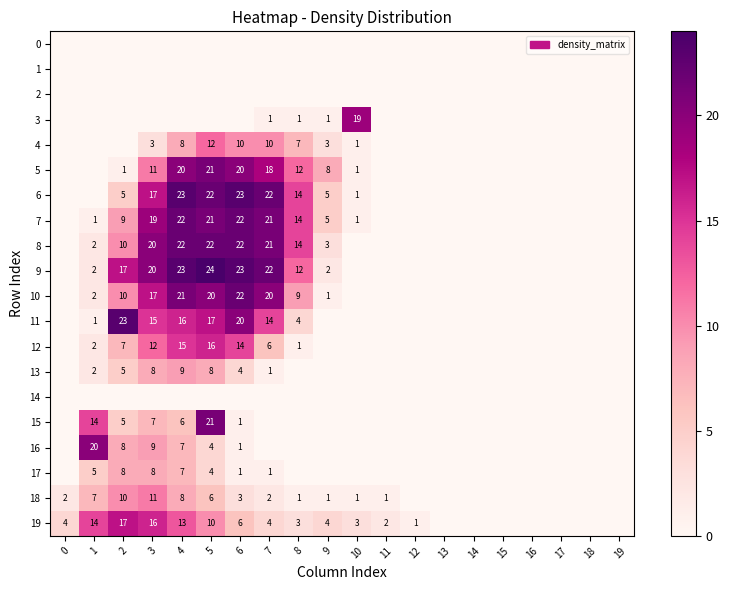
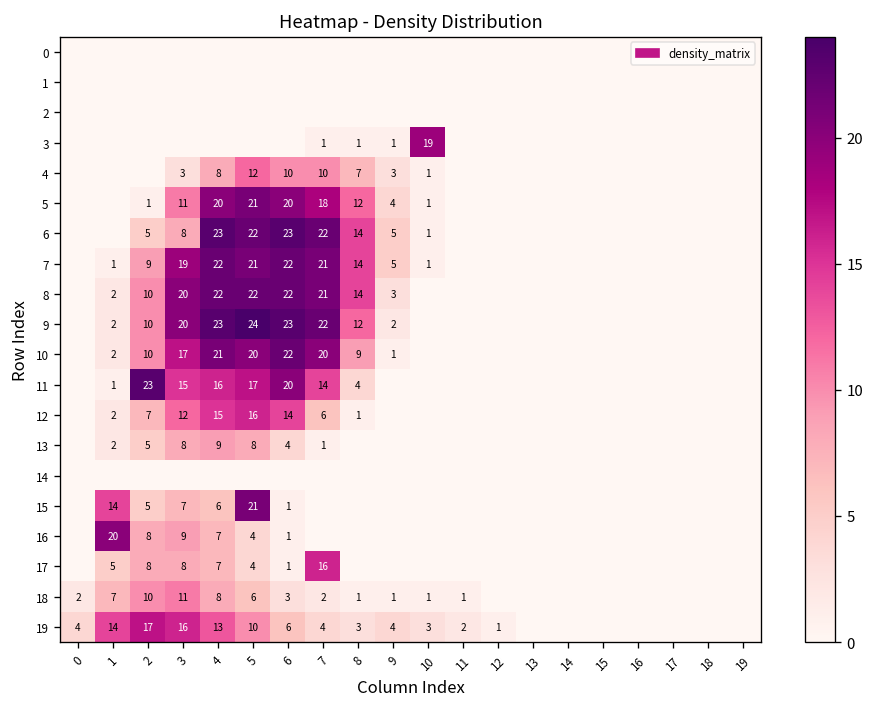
5, 9: 8 -> 4
6, 3: 17 -> 8
9, 2: 17 -> 10
17, 7: 1 -> 16
